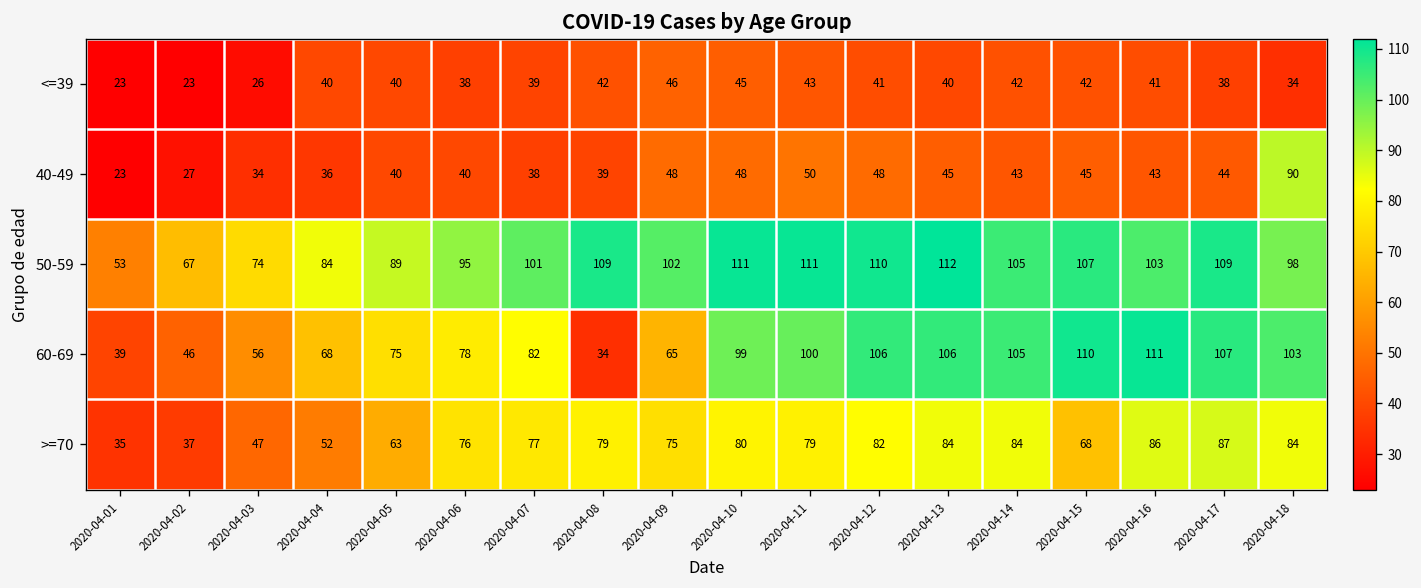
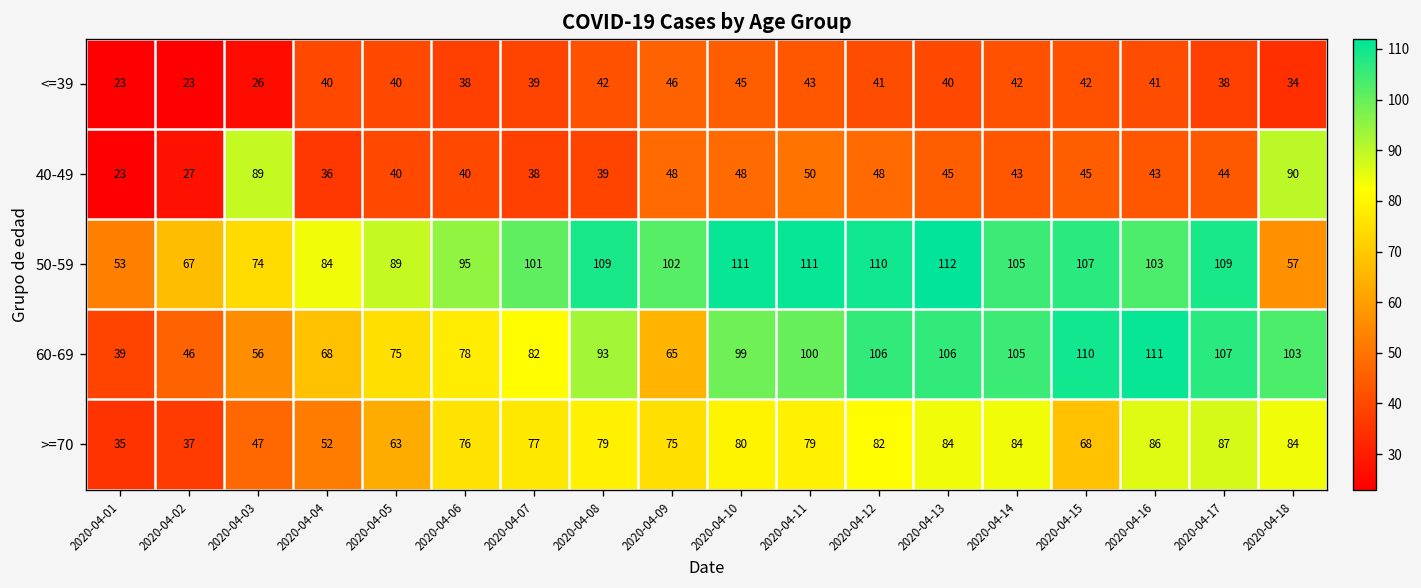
40-49, 2020-04-03: 34 -> 89
50-59, 2020-04-18: 98 -> 57
60-69, 2020-04-08: 34 -> 93
